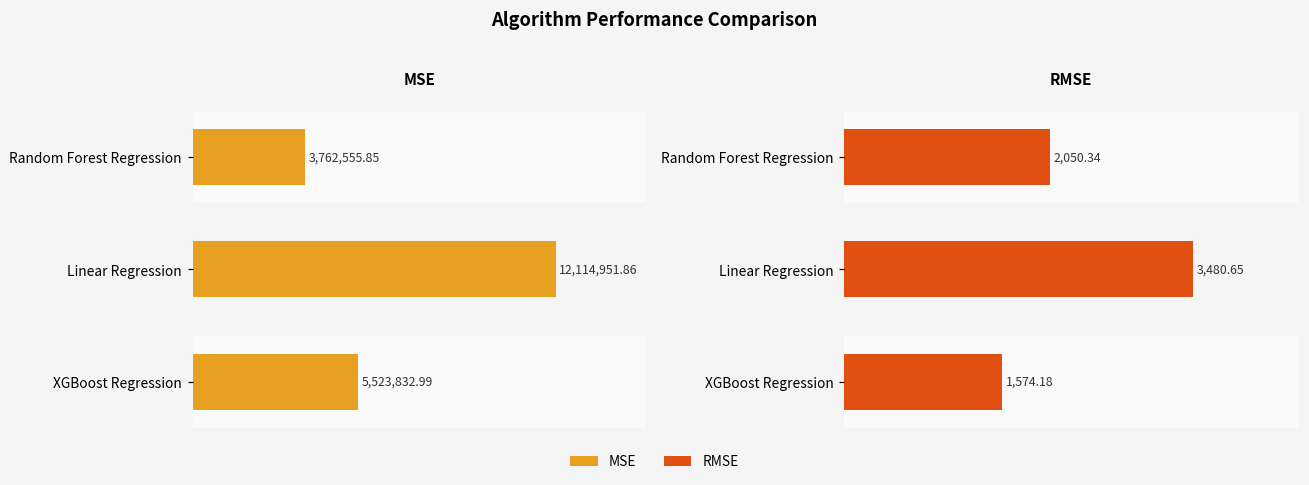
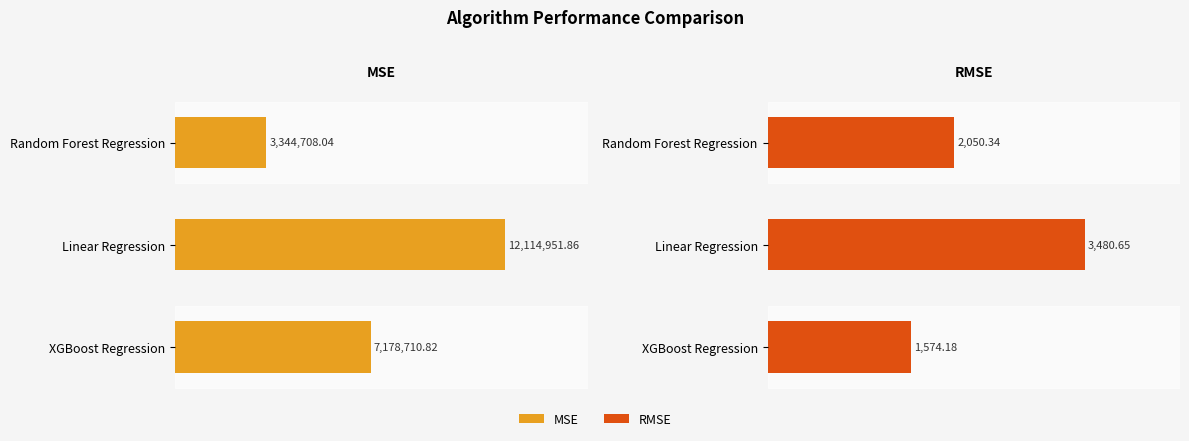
MSE, Random Forest Regression: 3,762,555.85 -> 3,344,708.04
MSE, XGBoost Regression: 5,523,832.99 -> 7,178,710.82
